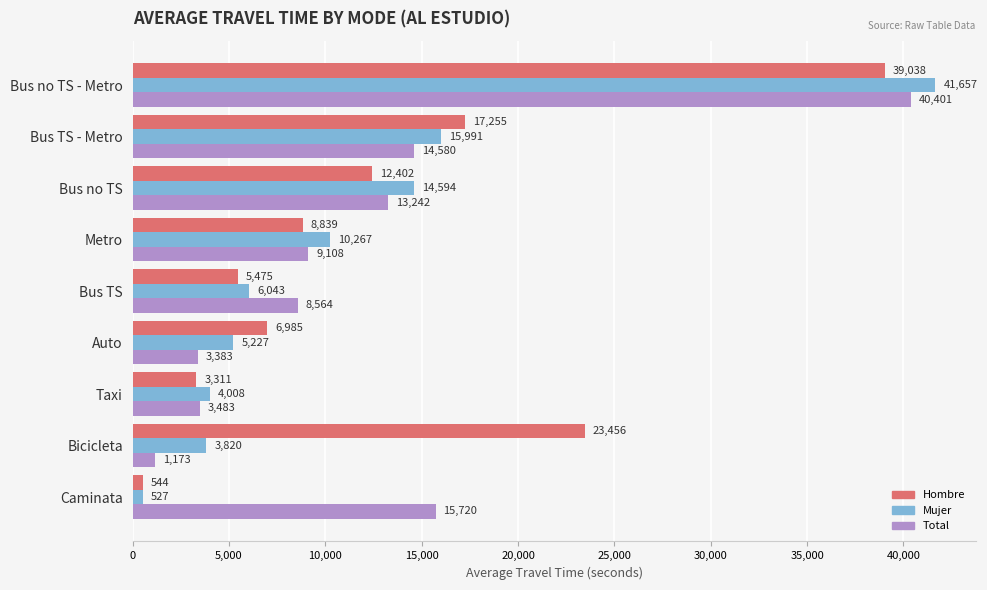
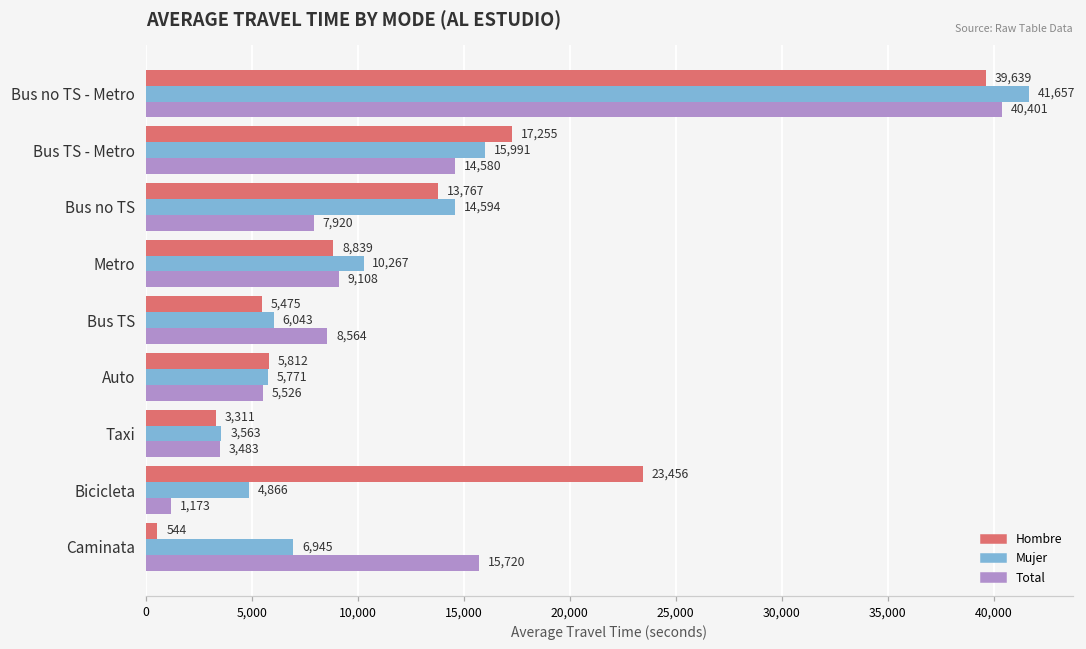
Hombre, Bus no TS - Metro: 39,038 -> 39,639
Hombre, Bus no TS: 12,402 -> 13,767
Total, Bus no TS: 13,242 -> 7,920
Hombre, Auto: 6,985 -> 5,812
Mujer, Auto: 5,227 -> 5,771
Total, Auto: 3,383 -> 5,526
Mujer, Taxi: 4,008 -> 3,563
Mujer, Bicicleta: 3,820 -> 4,866
Mujer, Caminata: 527 -> 6,945
